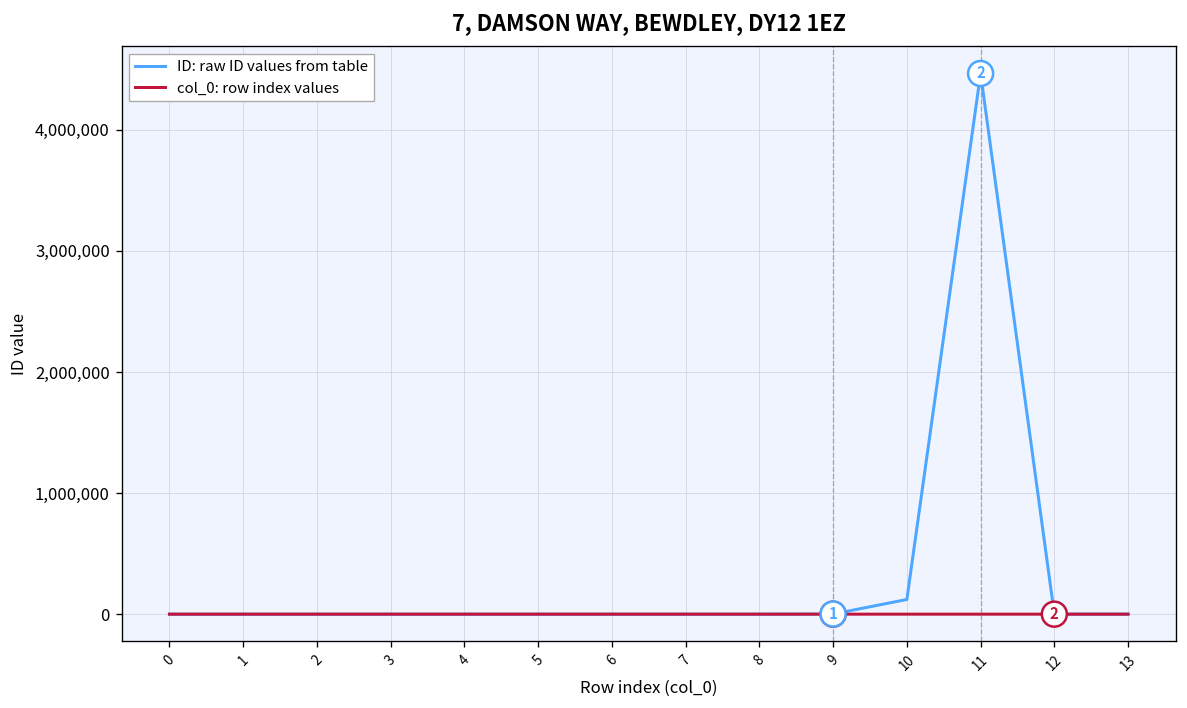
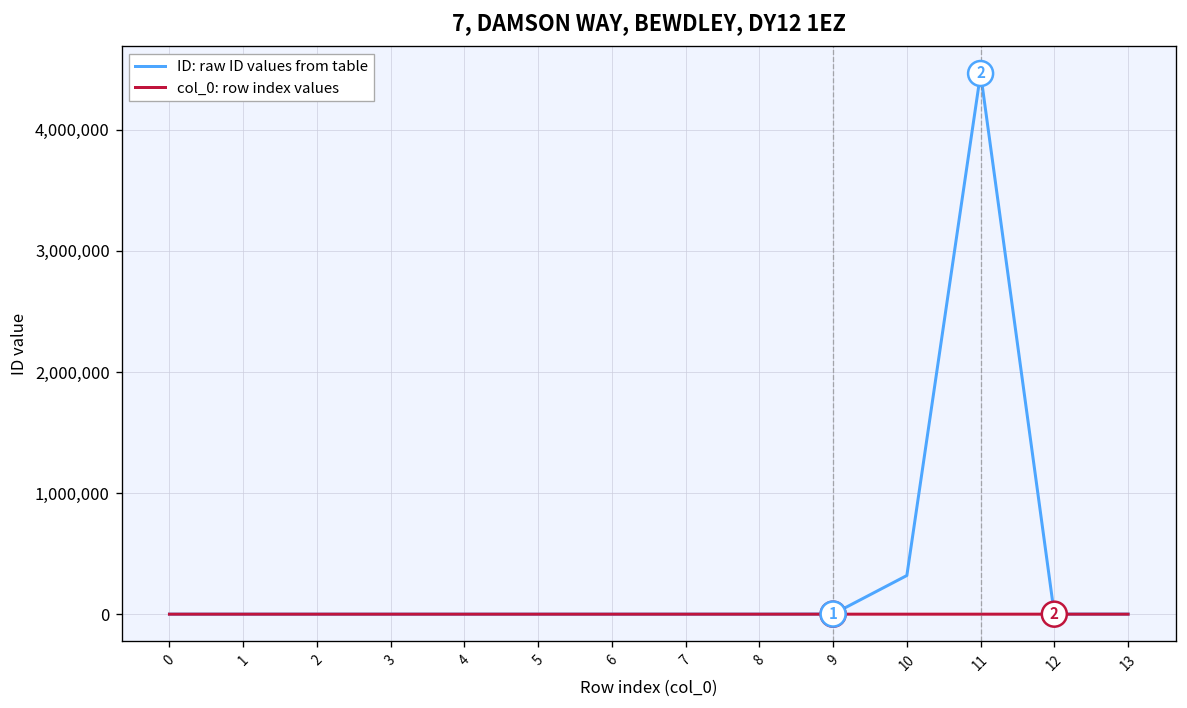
ID: raw ID values from table, 10: 120,000 -> 320,000
